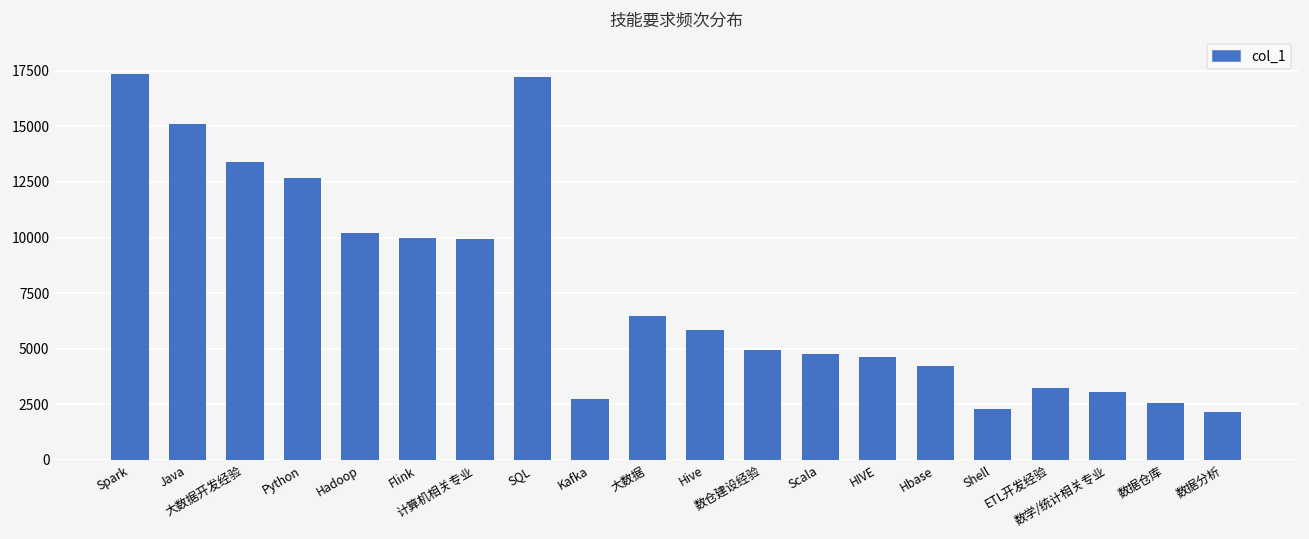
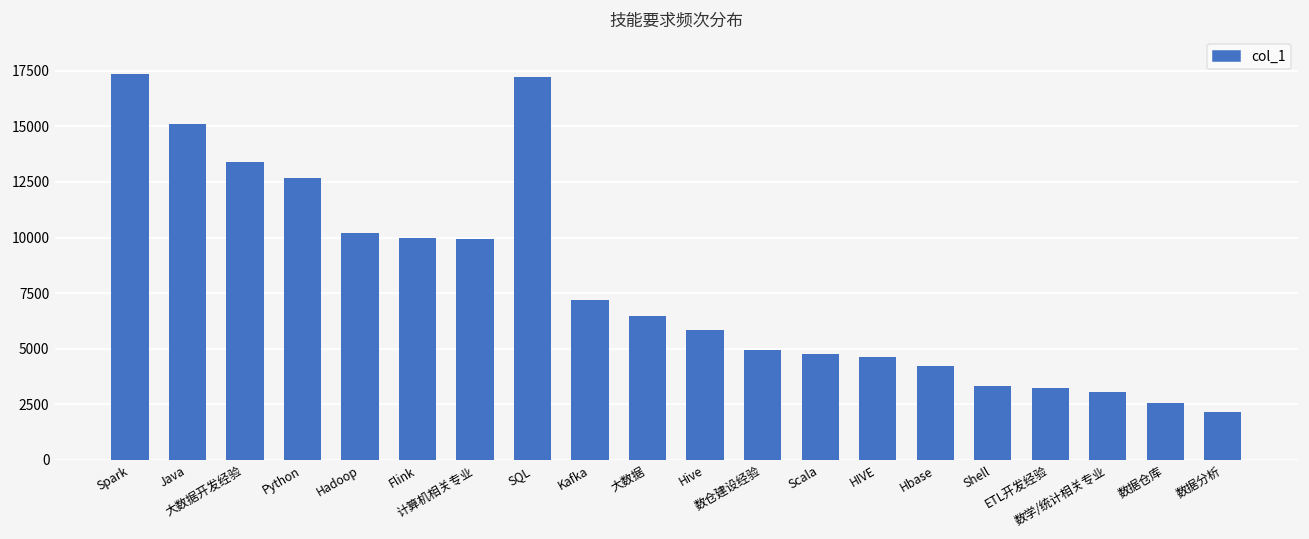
Kafka: 2700 -> 7200
Shell: 2300 -> 3300
